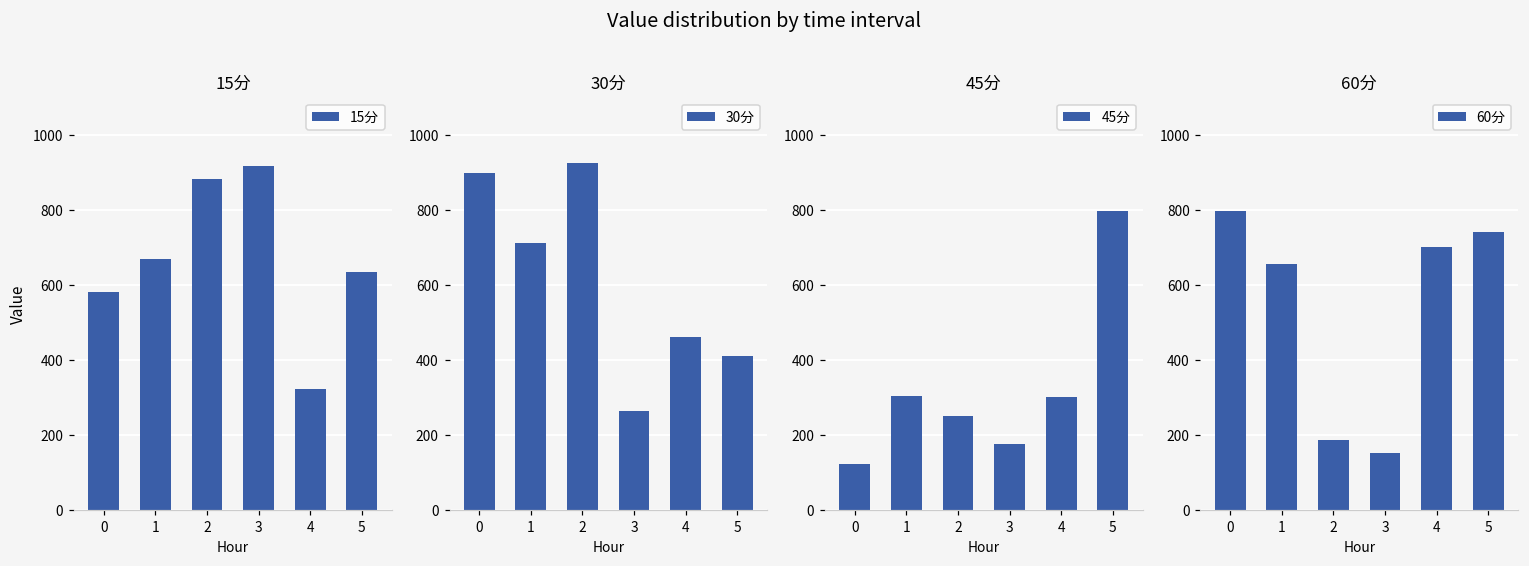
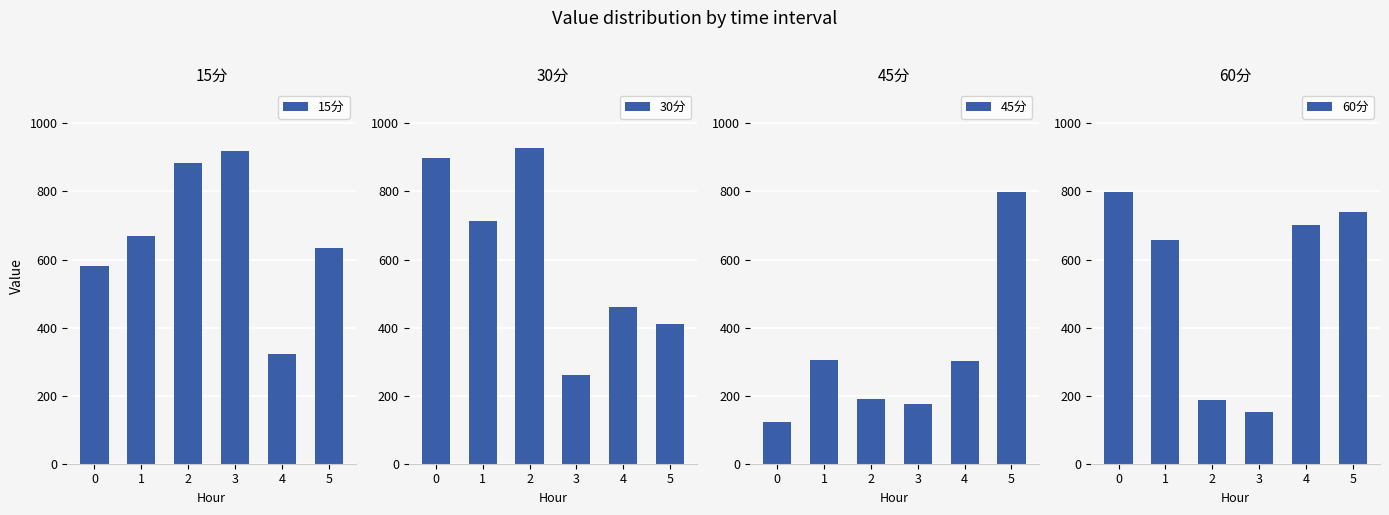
45分, 2: 250 -> 190
